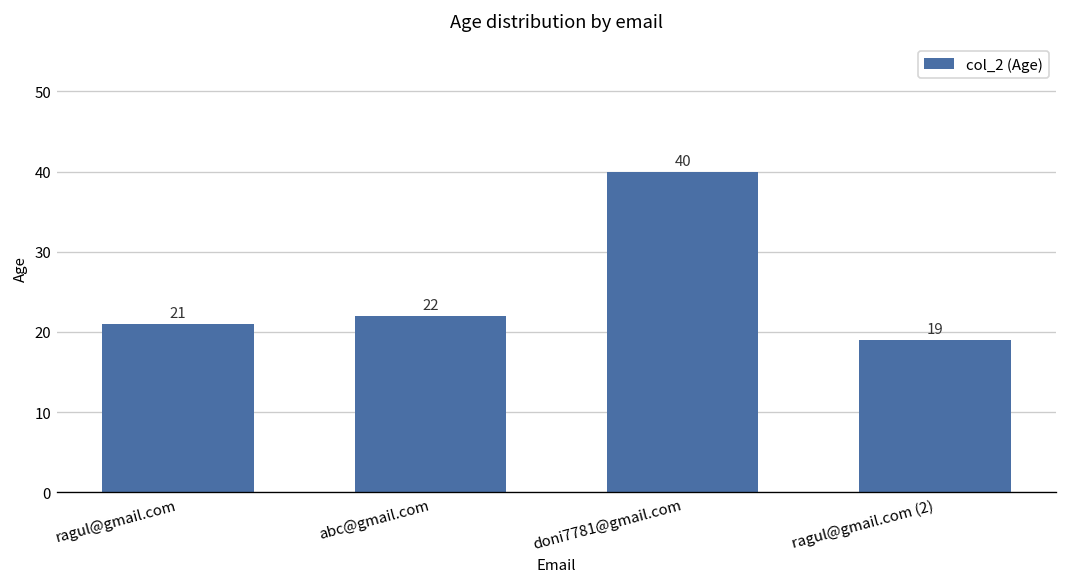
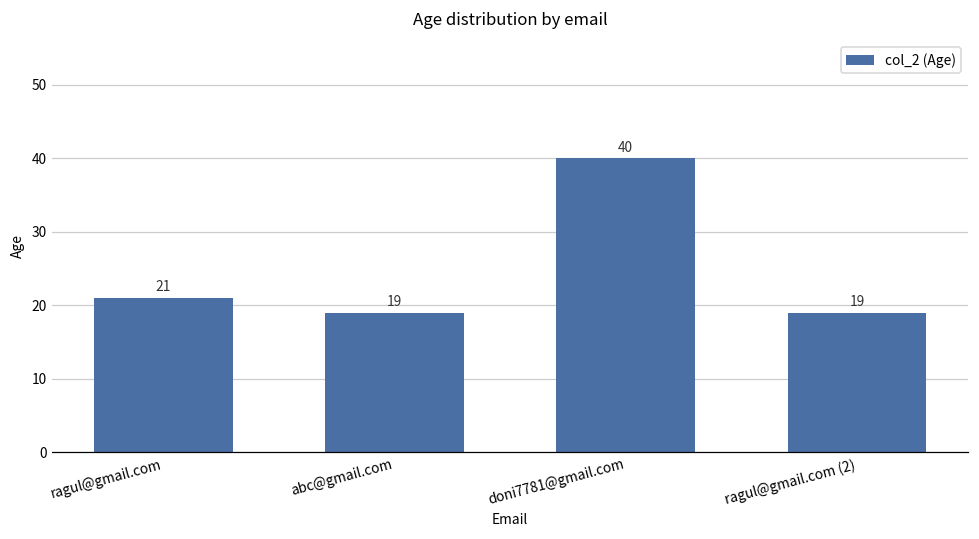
abc@gmail.com: 22 -> 19
